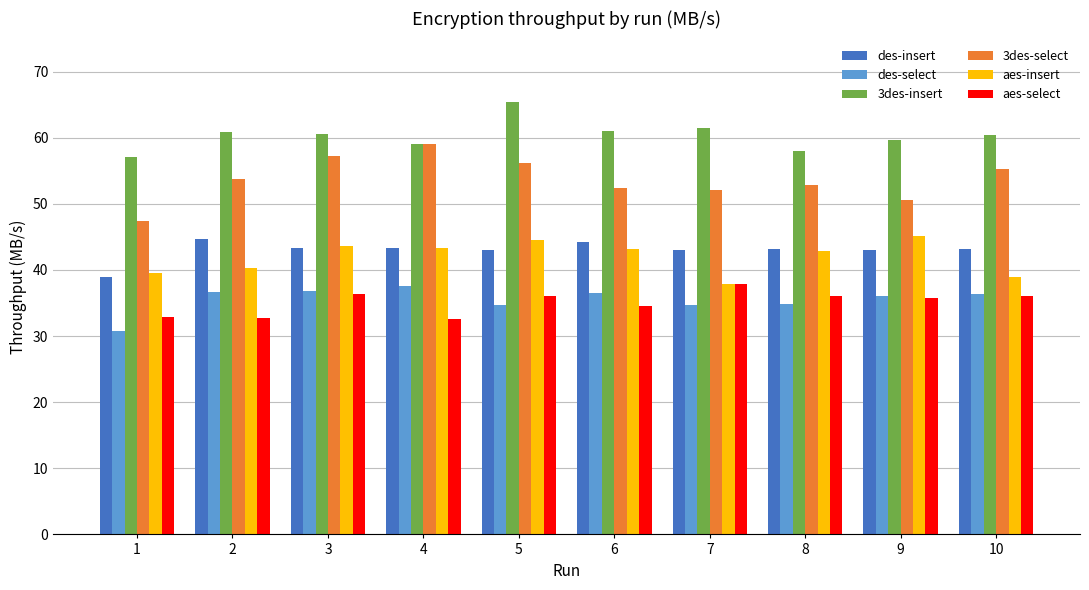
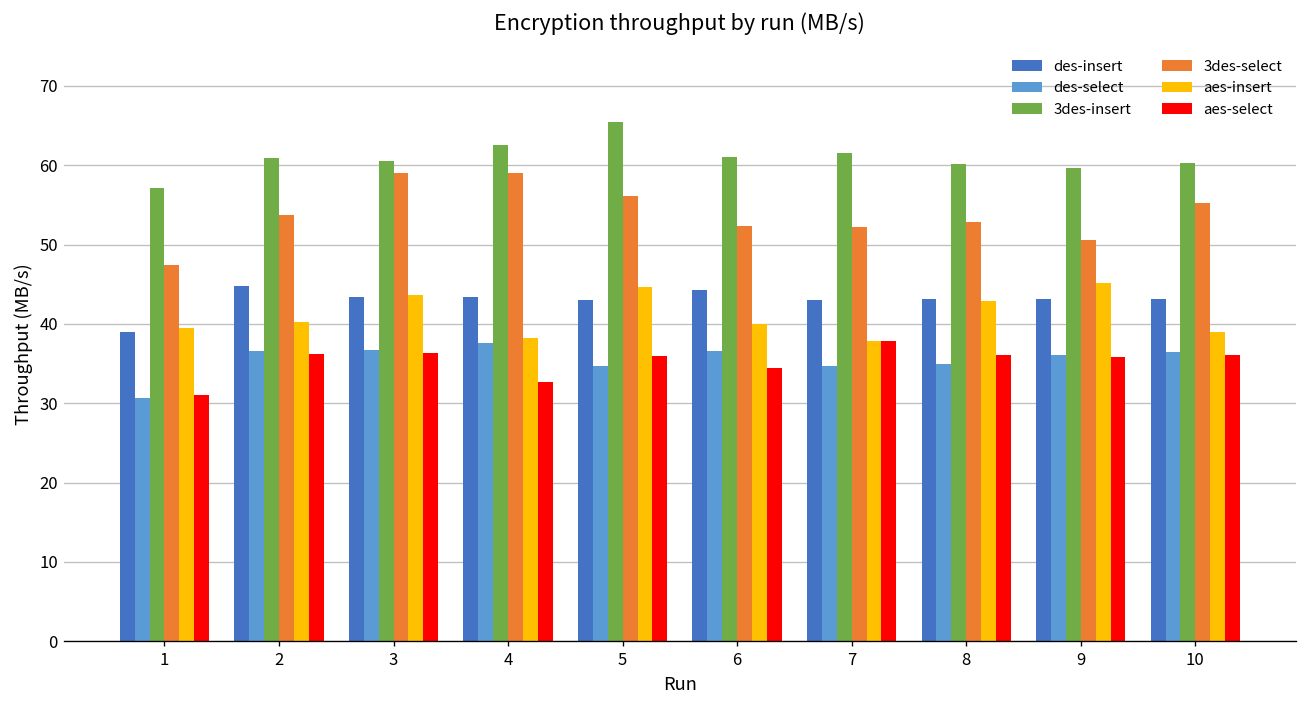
aes-select, 1: 33 -> 31
aes-select, 2: 33 -> 36
3des-select, 3: 57 -> 59
3des-insert, 4: 59 -> 63
aes-insert, 4: 43 -> 38
aes-insert, 6: 43 -> 40
3des-insert, 8: 58 -> 60
